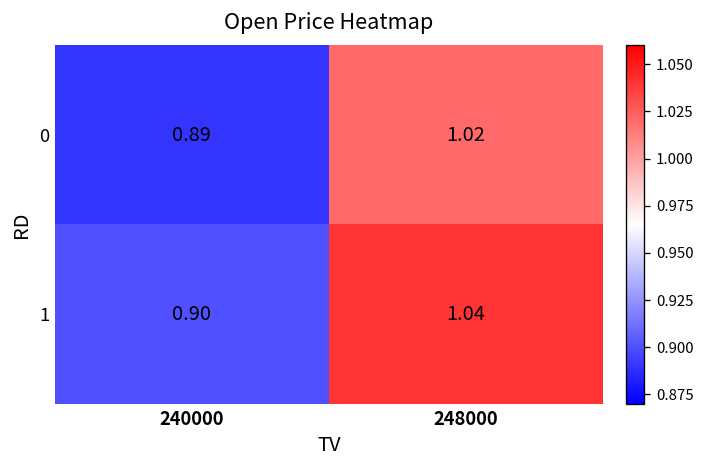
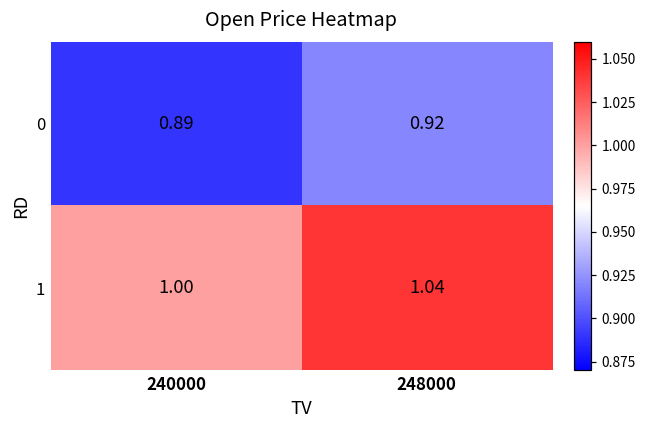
0, 248000: 1.02 -> 0.92
1, 240000: 0.90 -> 1.00
